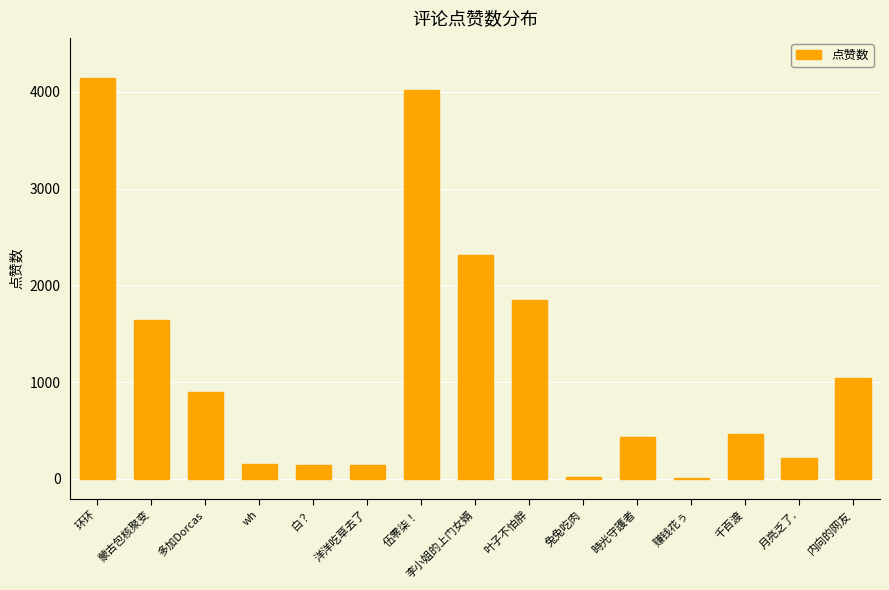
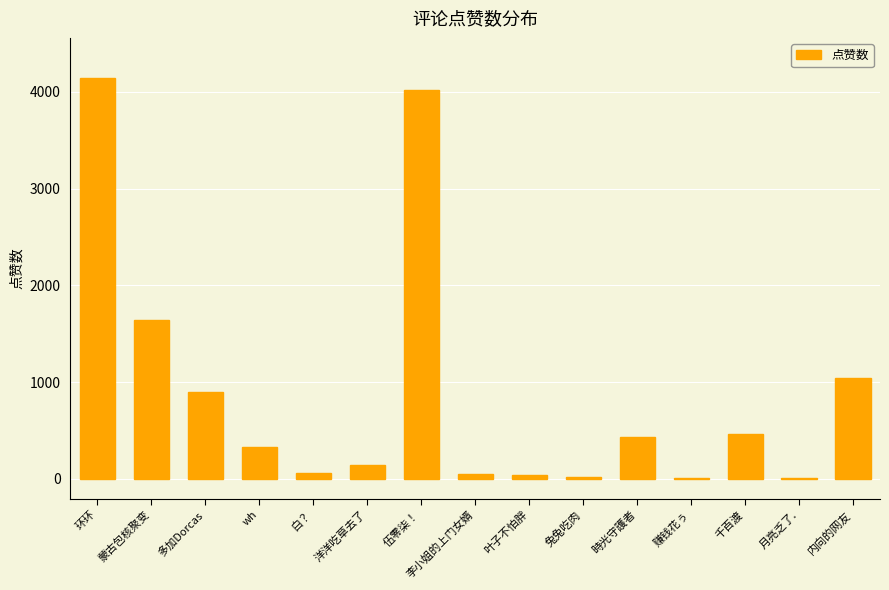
wh: 200 -> 300
白？: 150 -> 60
李小姐的上门女婿: 2300 -> 0
叶子不怕胖: 1900 -> 0
月亮乏了.: 200 -> 0
